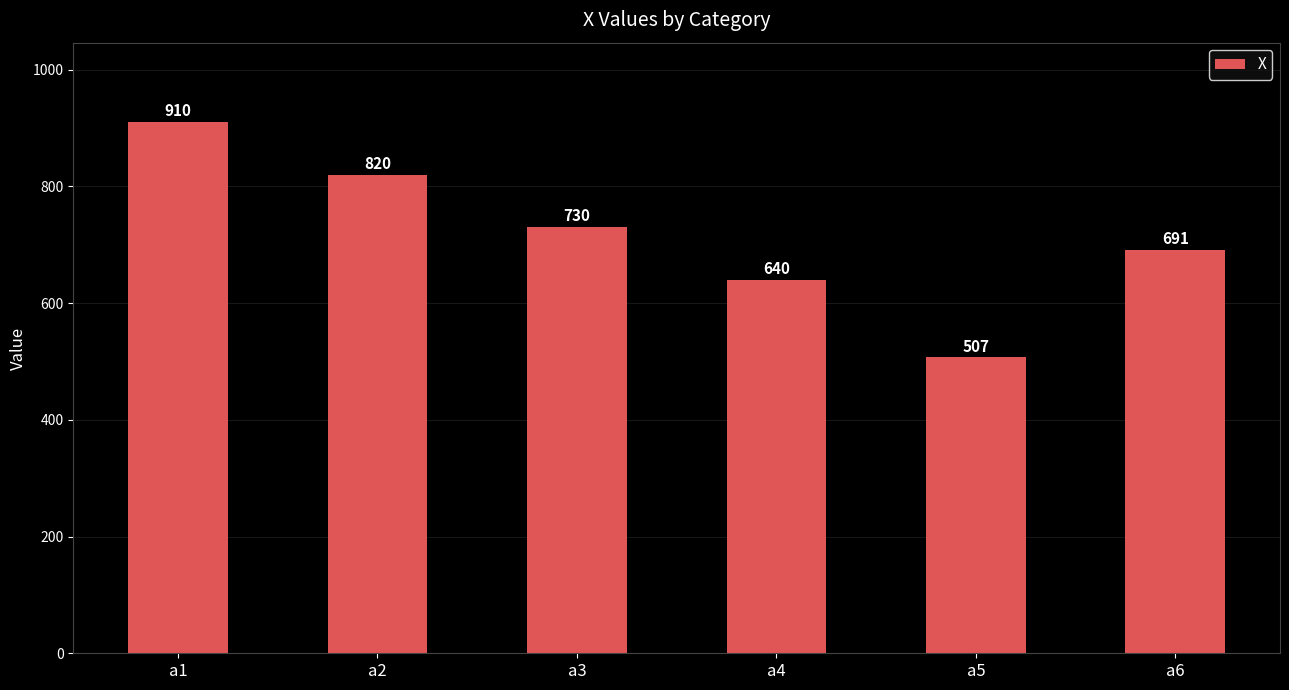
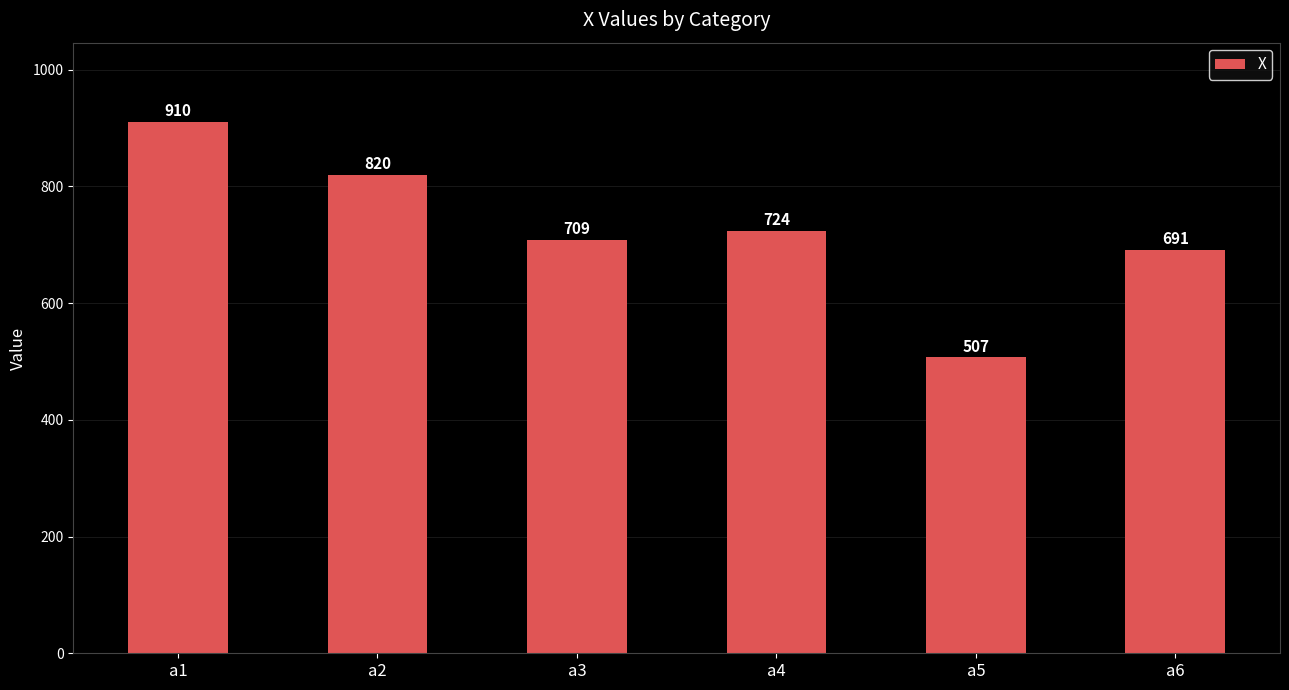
a3: 730 -> 709
a4: 640 -> 724
